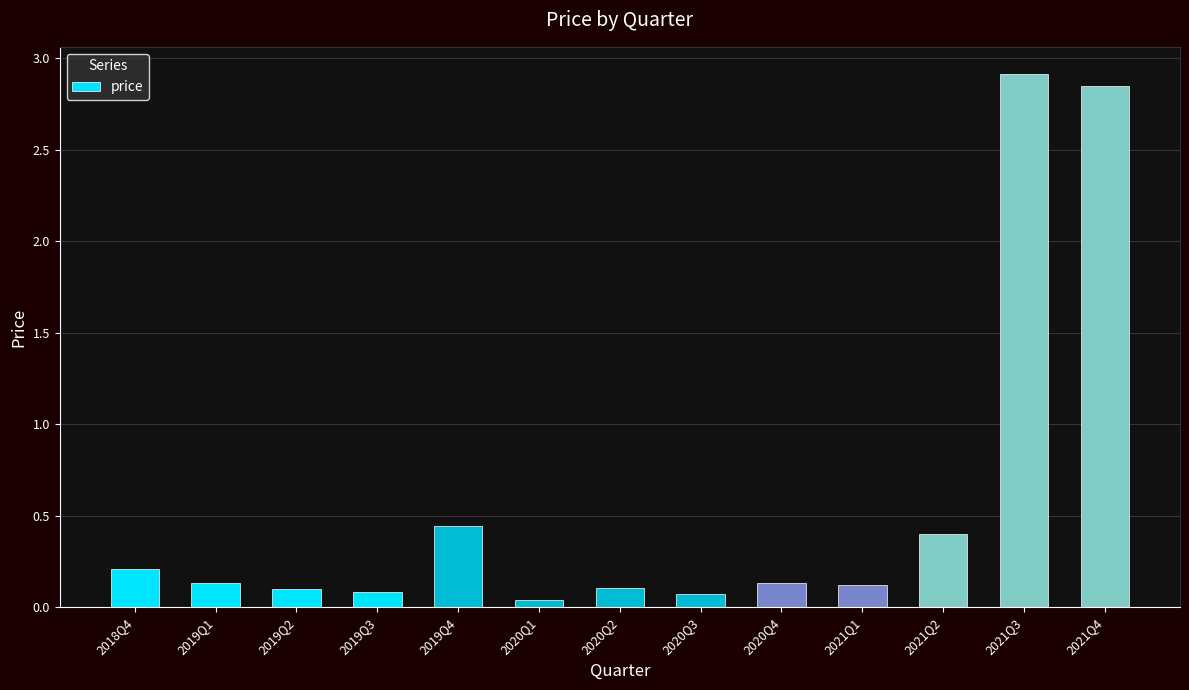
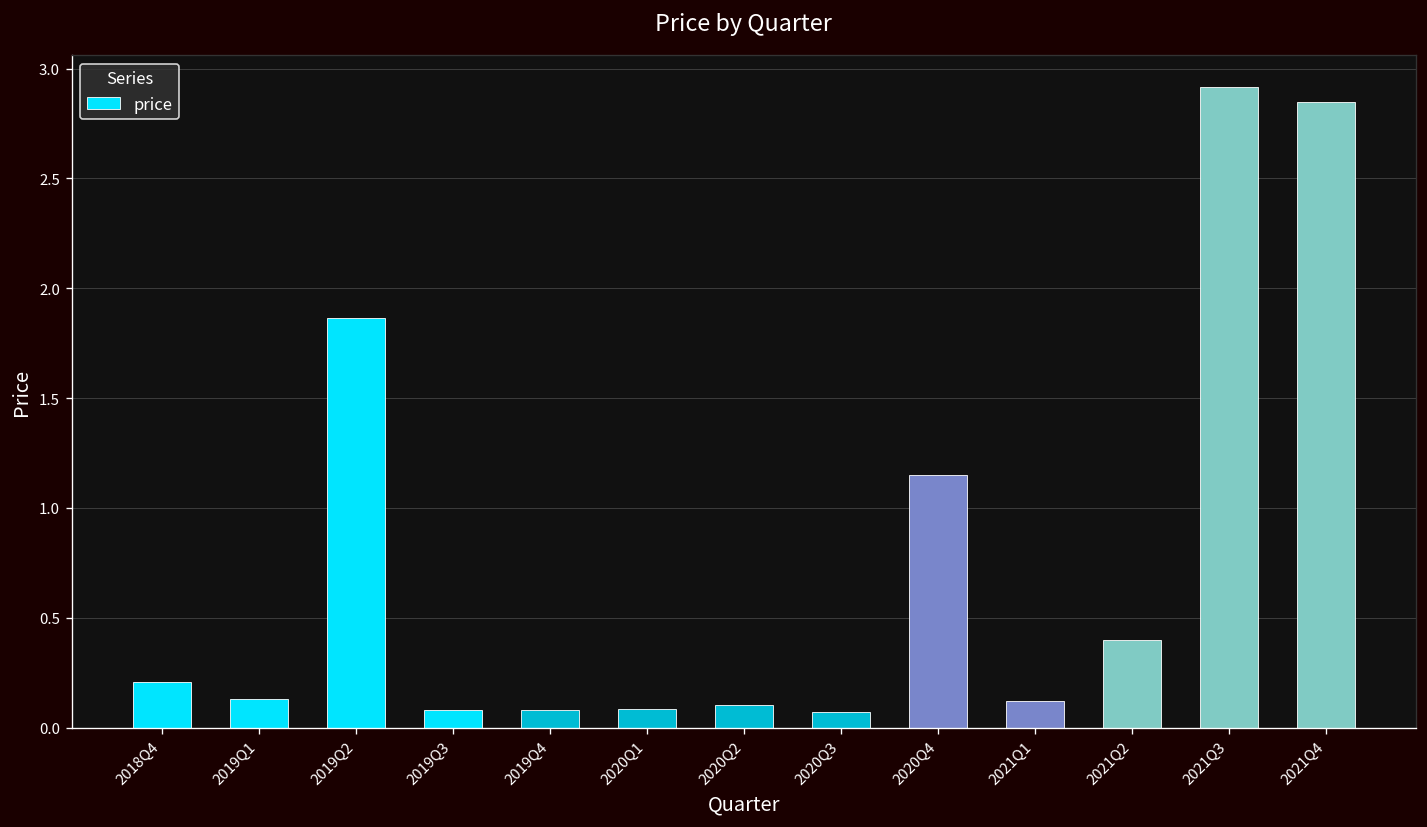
2019Q2: 0.10 -> 1.87
2019Q4: 0.44 -> 0.08
2020Q1: 0.04 -> 0.09
2020Q4: 0.13 -> 1.15
